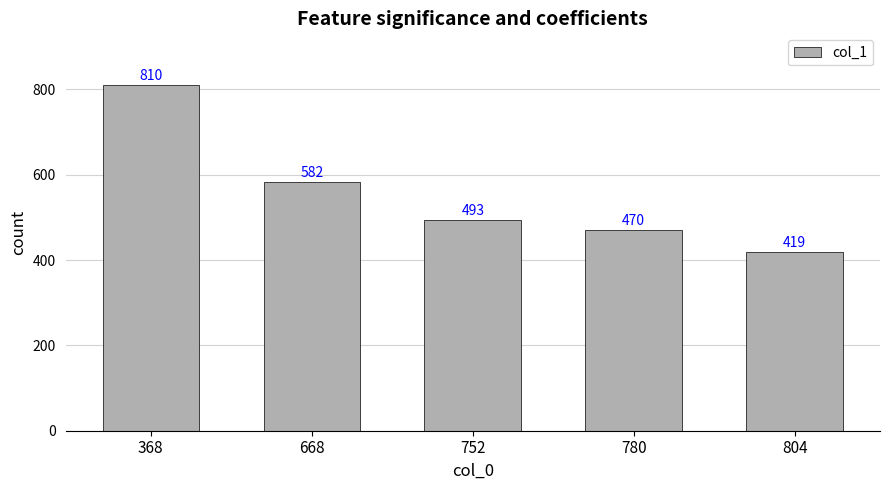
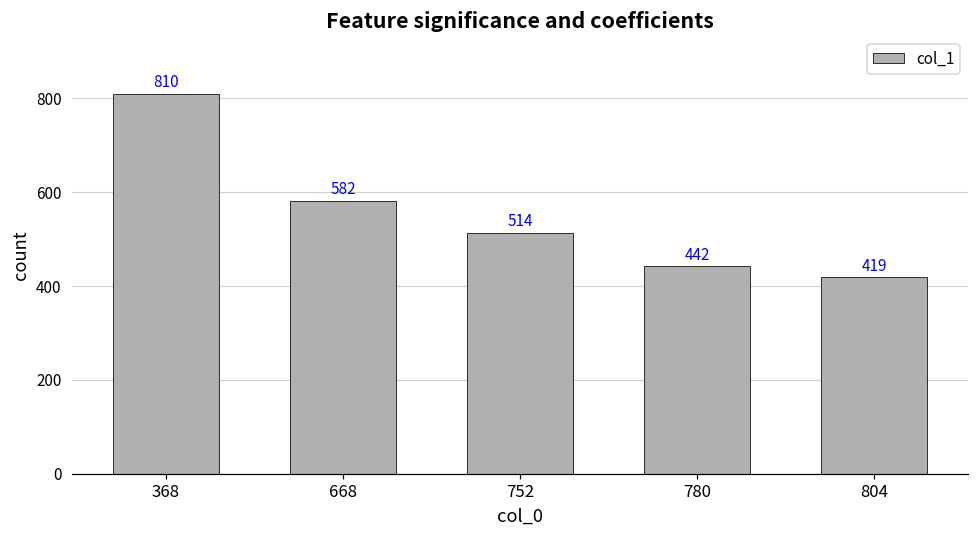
752: 493 -> 514
780: 470 -> 442
